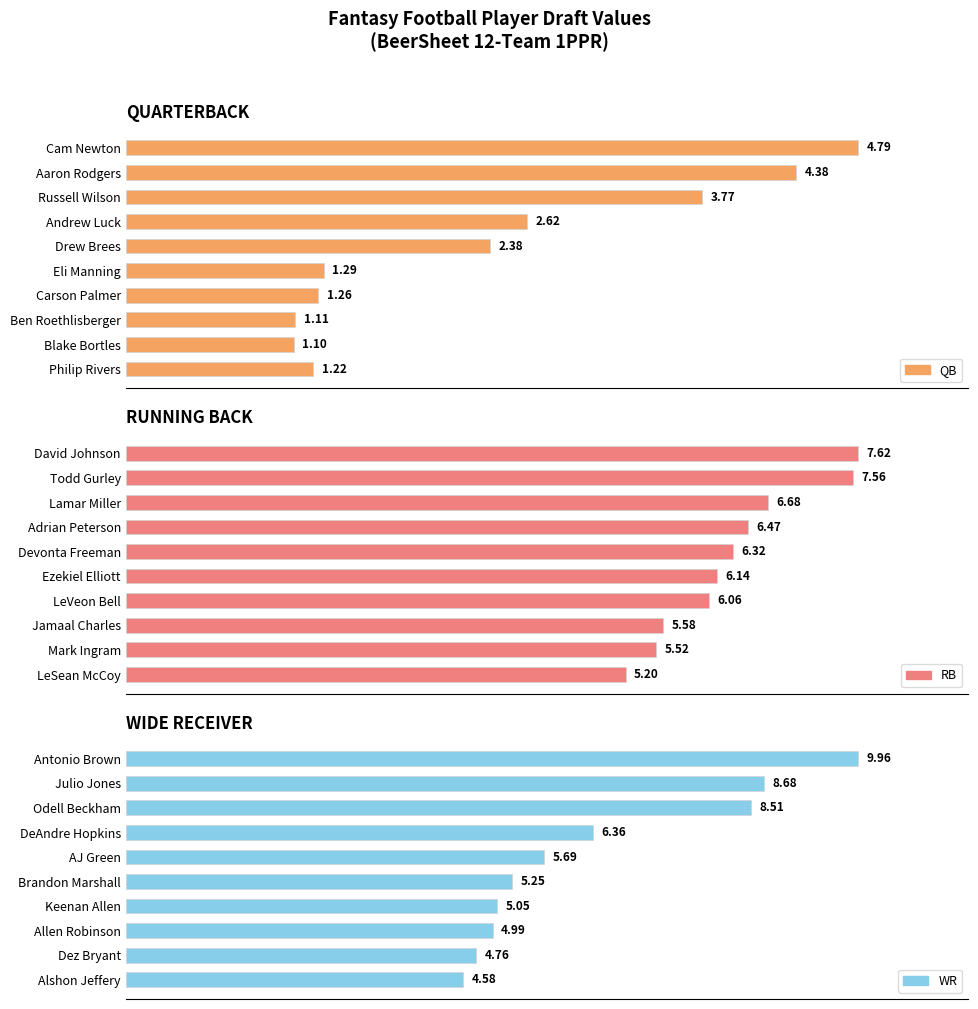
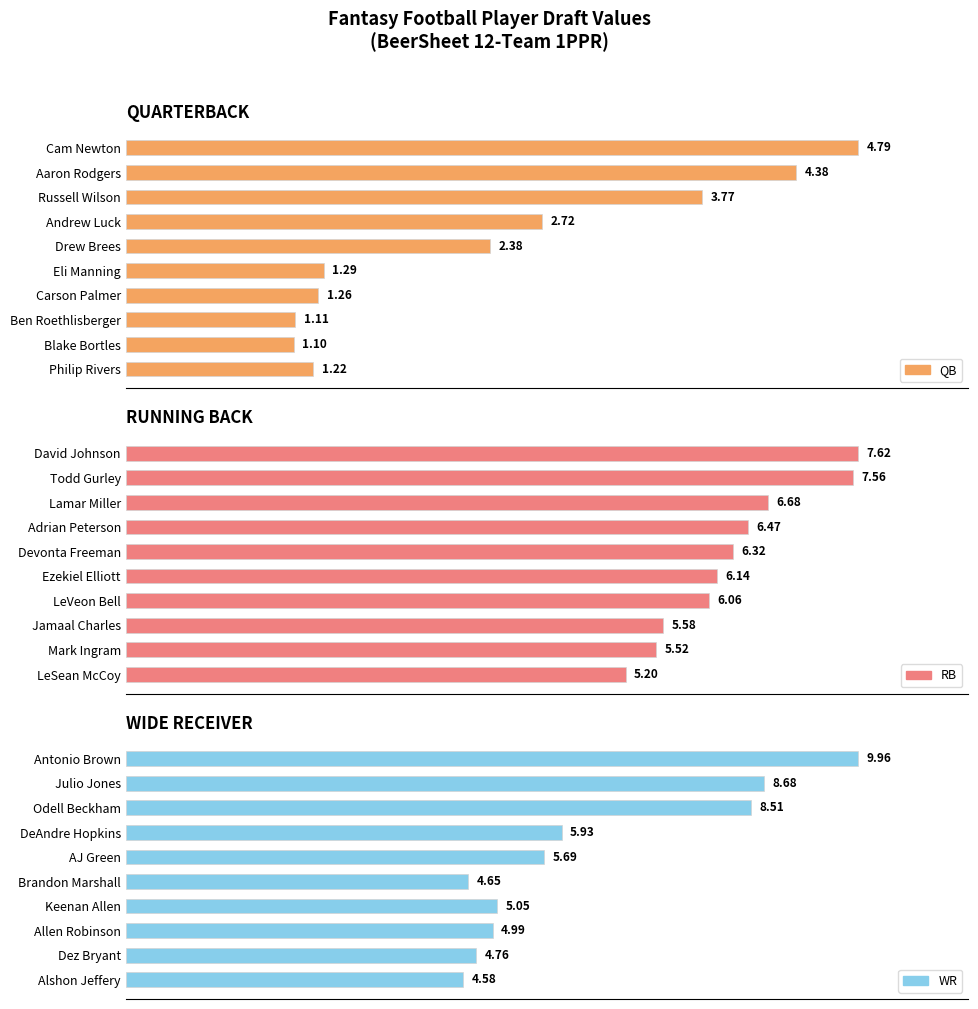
QUARTERBACK, Andrew Luck: 2.62 -> 2.72
WIDE RECEIVER, DeAndre Hopkins: 6.36 -> 5.93
WIDE RECEIVER, Brandon Marshall: 5.25 -> 4.65
